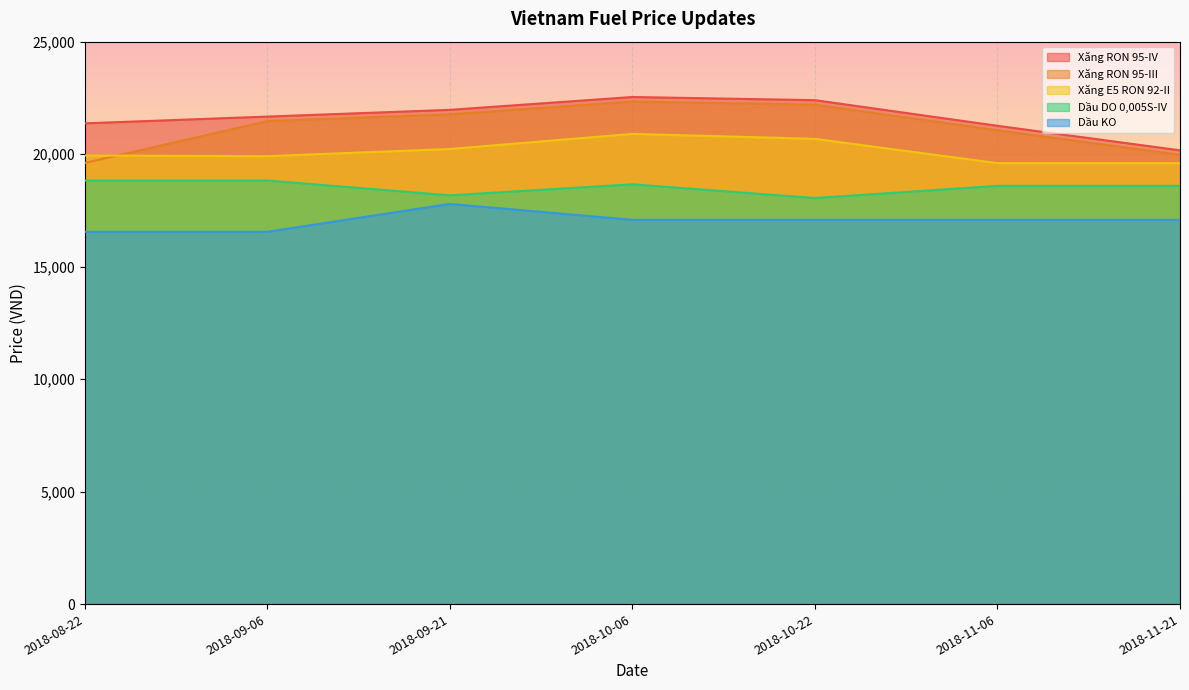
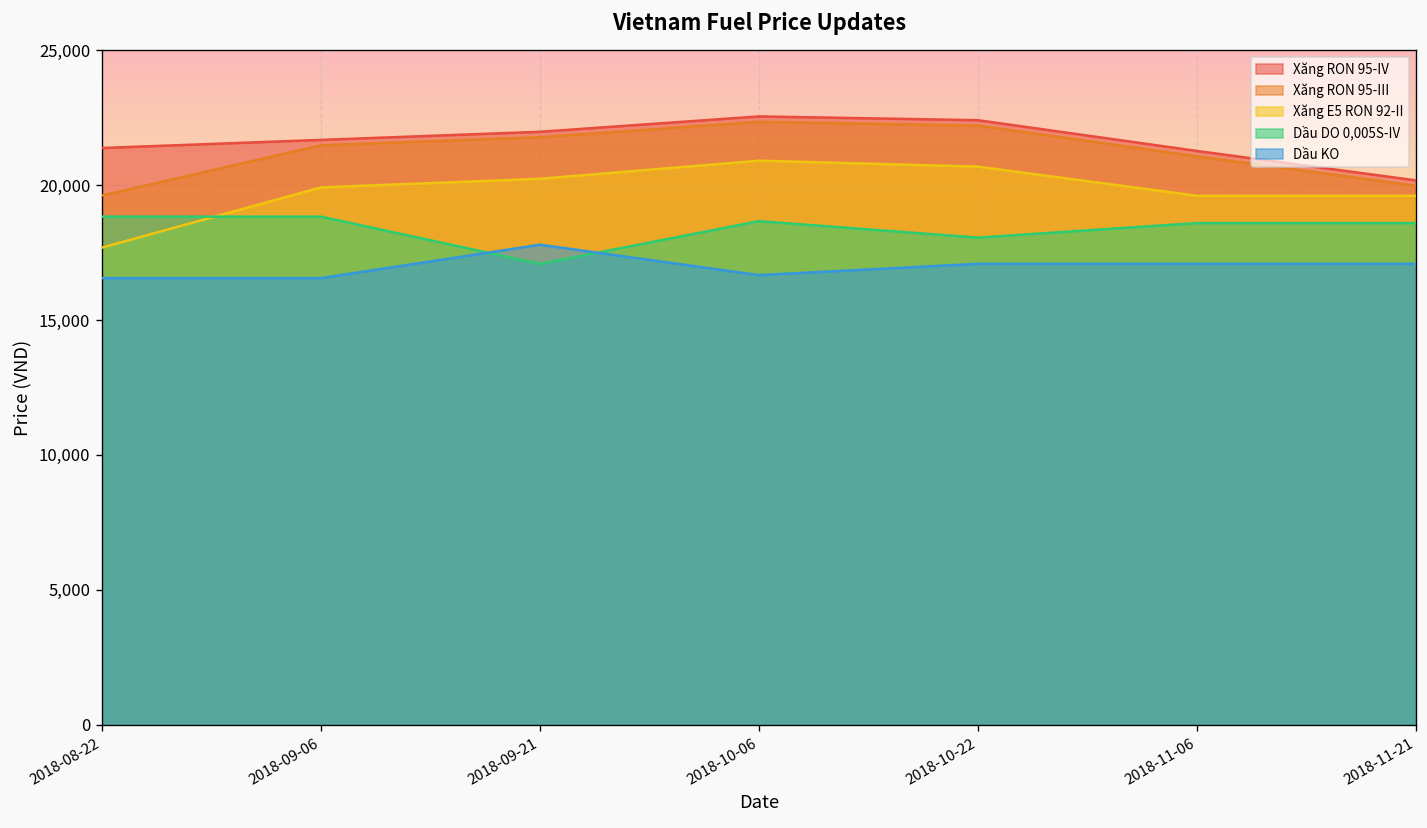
Xăng E5 RON 92-II, 2018-08-22: 19,900 -> 17,700
Dầu DO 0,005S-IV, 2018-09-21: 18,200 -> 17,100
Dầu KO, 2018-10-06: 17,100 -> 16,700
